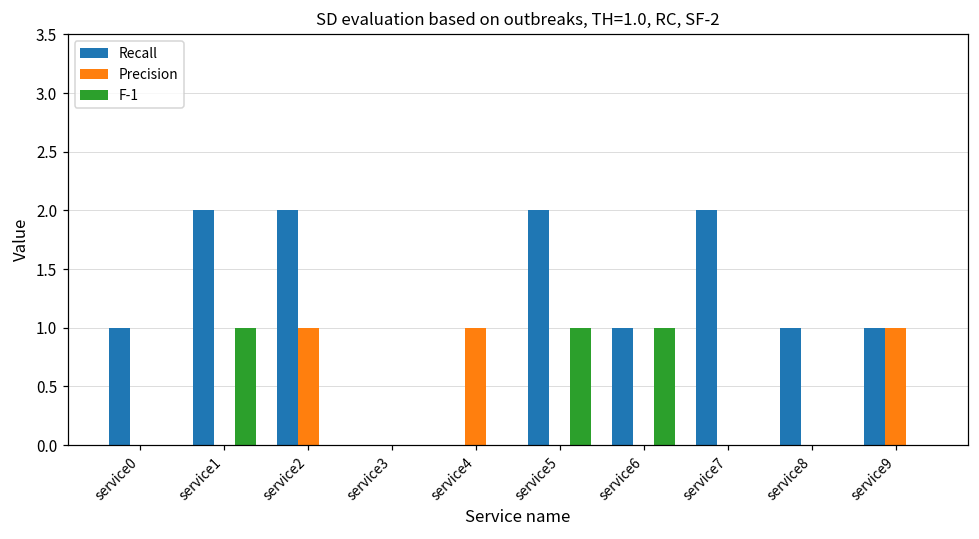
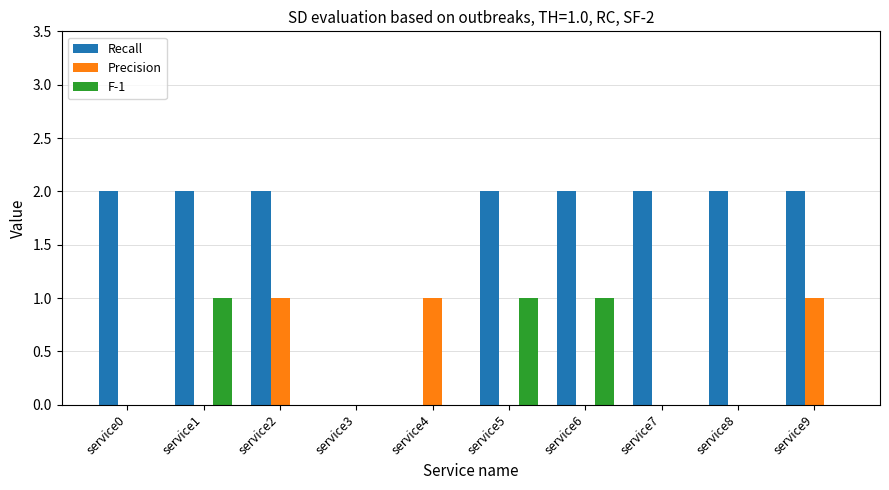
Recall, service0: 1 -> 2
Recall, service6: 1 -> 2
Recall, service8: 1 -> 2
Recall, service9: 1 -> 2
